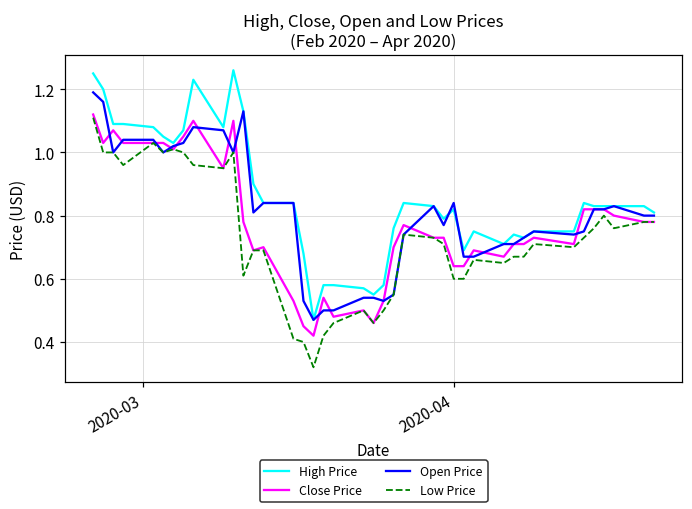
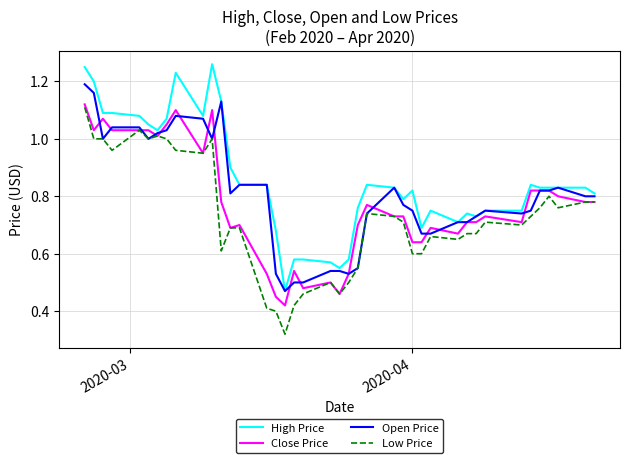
Open Price, 2020-04: 0.84 -> 0.75
